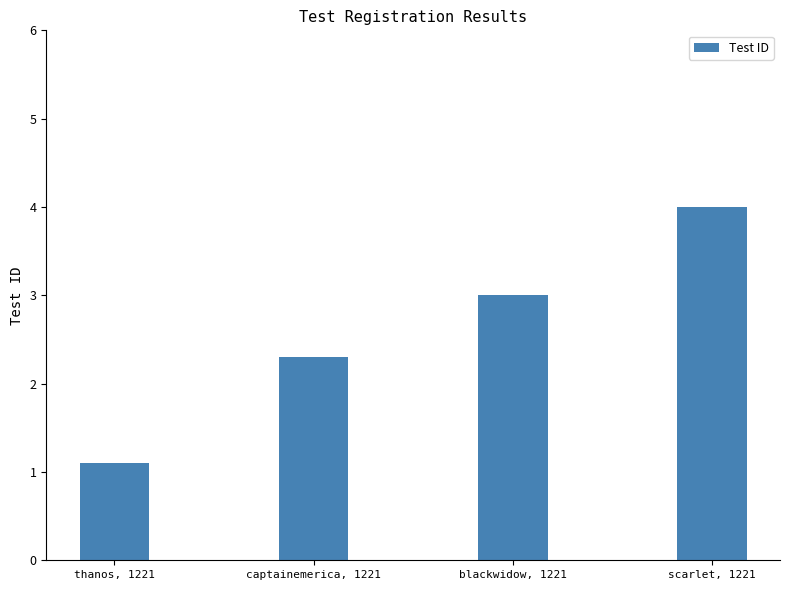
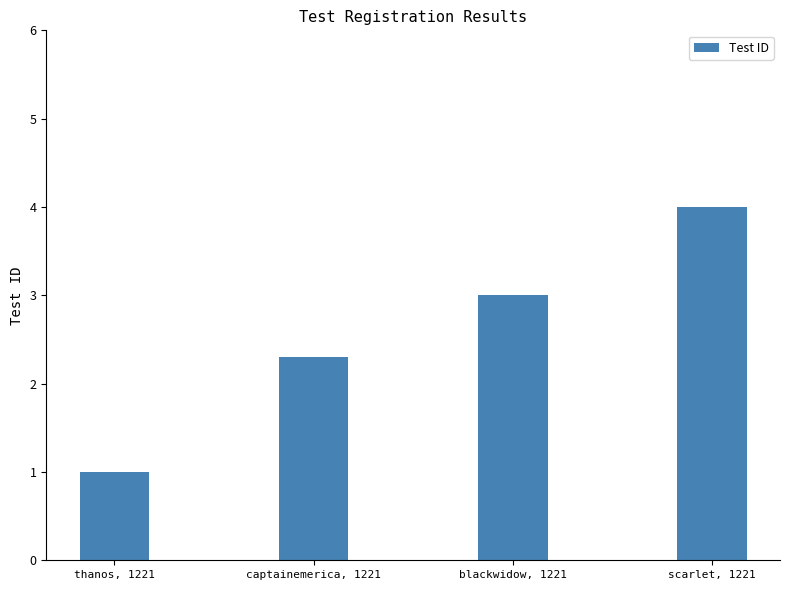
thanos, 1221: 1.1 -> 1.0
